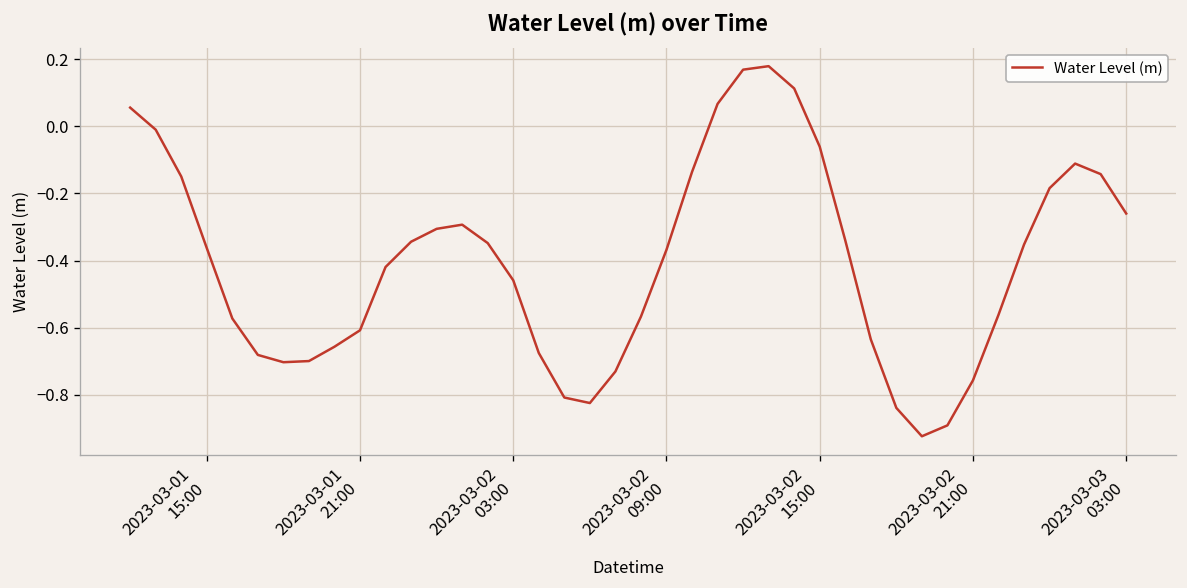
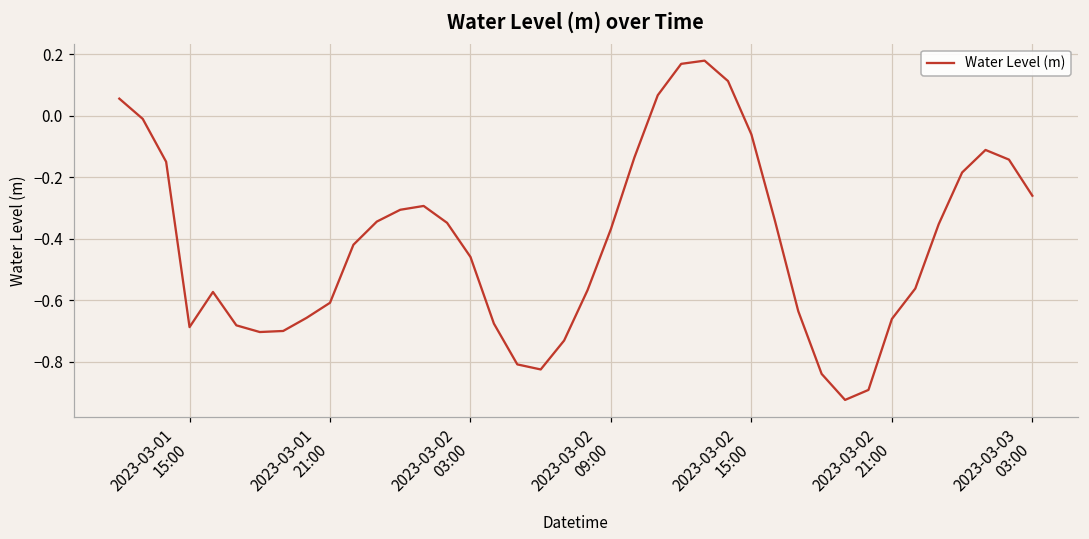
2023-03-01 15:00: -0.36 -> -0.69
2023-03-02 21:00: -0.76 -> -0.66
